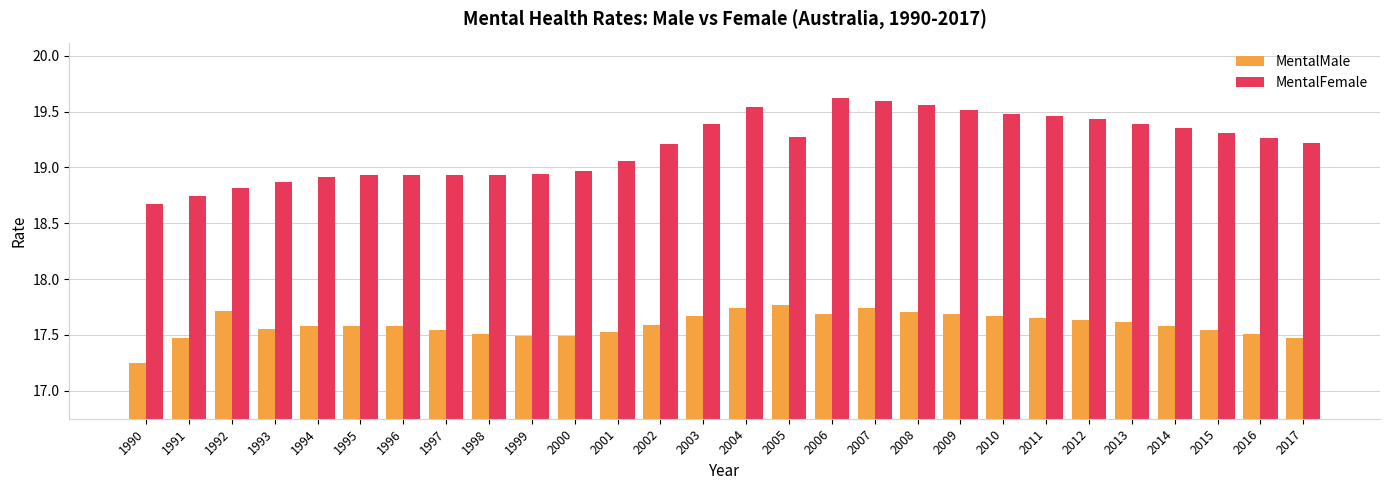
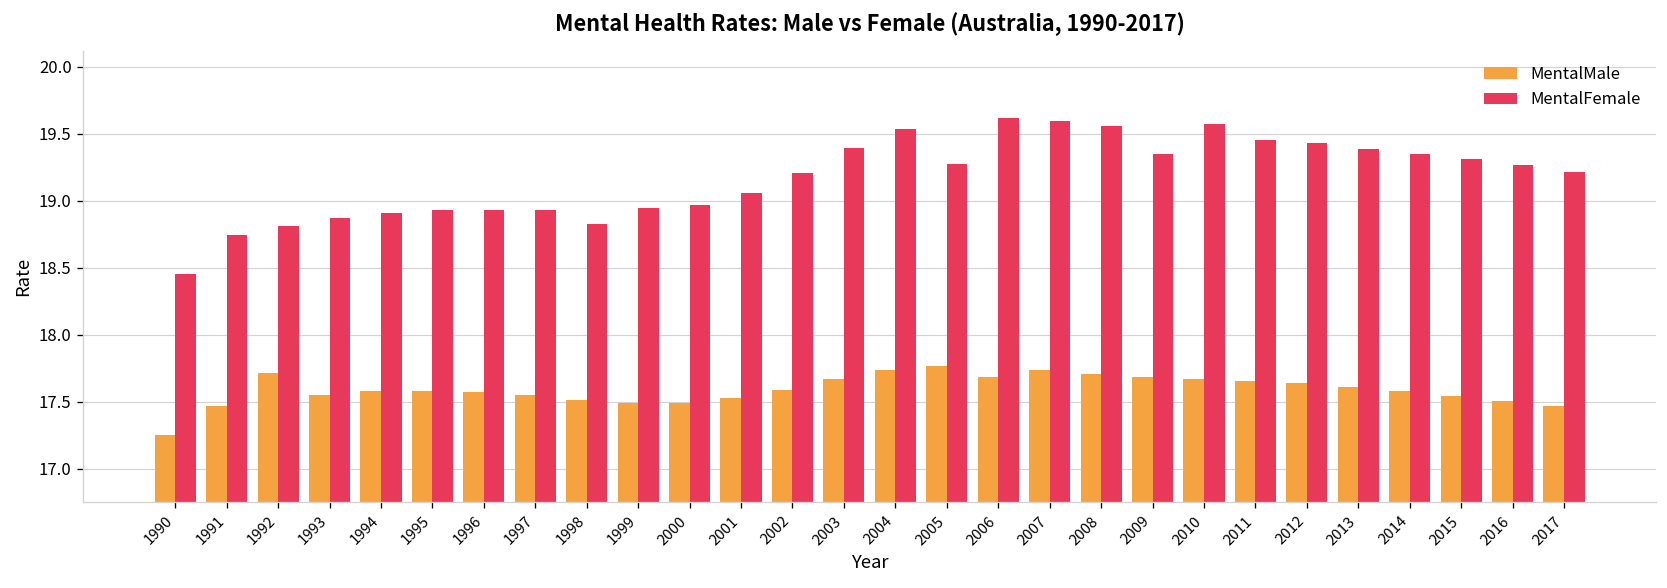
MentalFemale, 1990: 18.67 -> 18.46
MentalFemale, 1998: 18.93 -> 18.83
MentalFemale, 2009: 19.52 -> 19.35
MentalFemale, 2010: 19.48 -> 19.58
